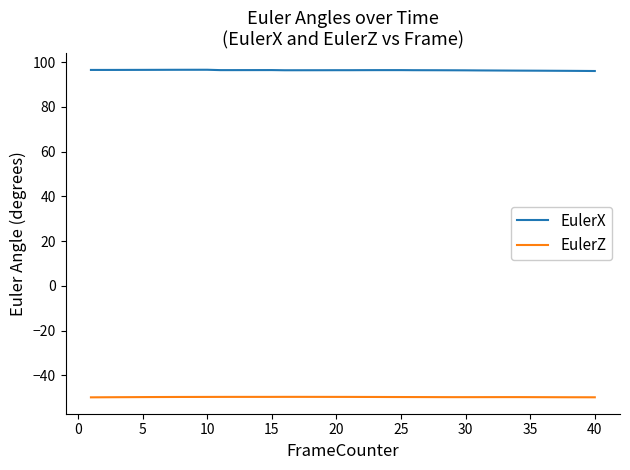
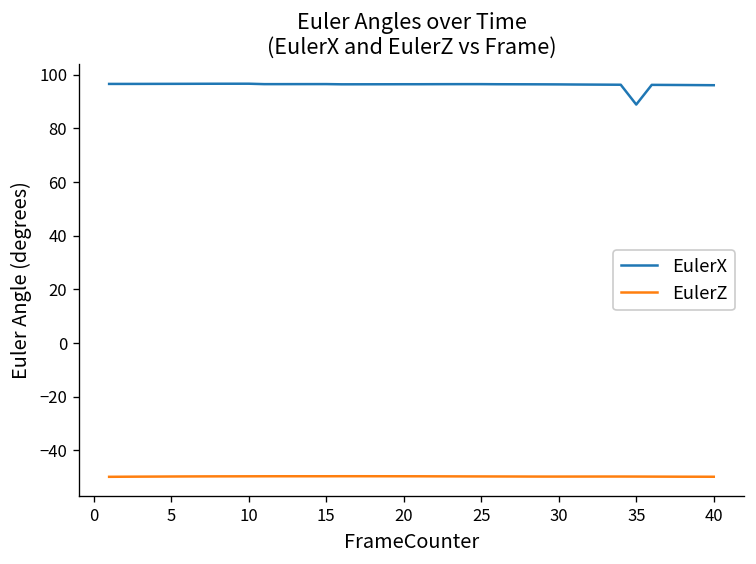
EulerX, 35: 96 -> 89
